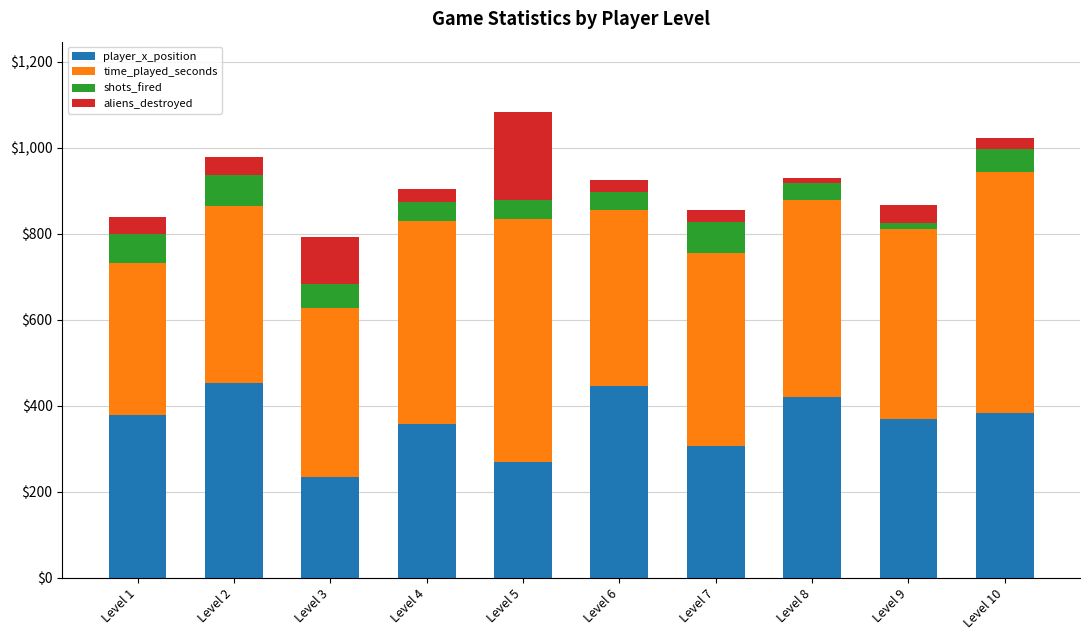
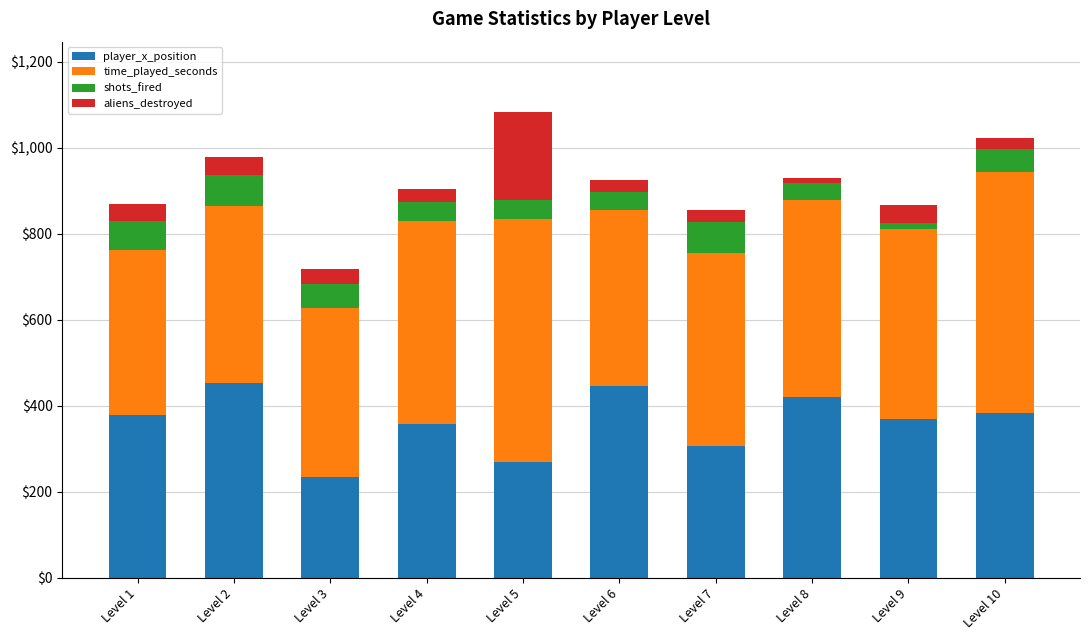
time_played_seconds, Level 1: $350 -> $380
aliens_destroyed, Level 3: $110 -> $40
